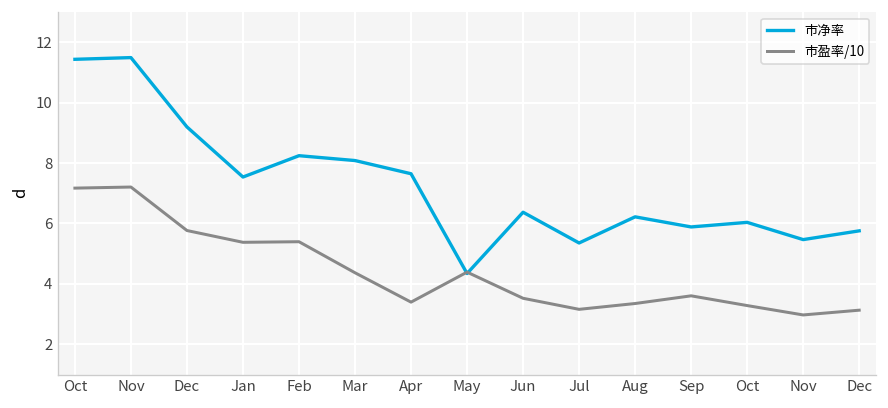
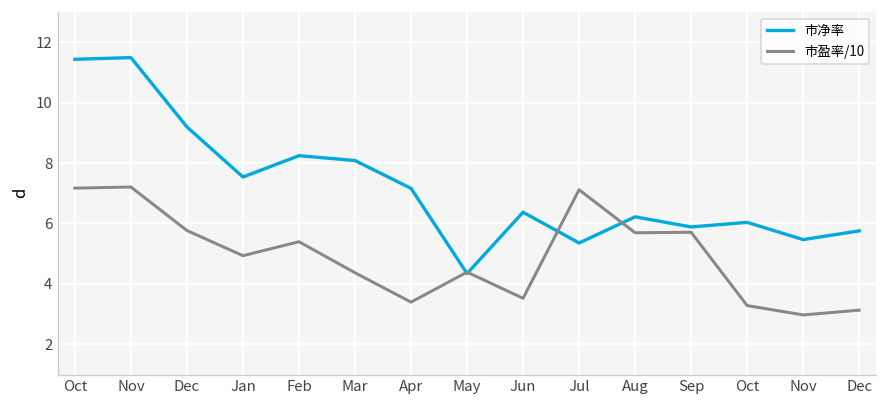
市盈率/10, Jan: 5.4 -> 4.9
市净率, Apr: 7.6 -> 7.2
市盈率/10, Jul: 3.2 -> 7.1
市盈率/10, Aug: 3.4 -> 5.7
市盈率/10, Sep: 3.6 -> 5.7
